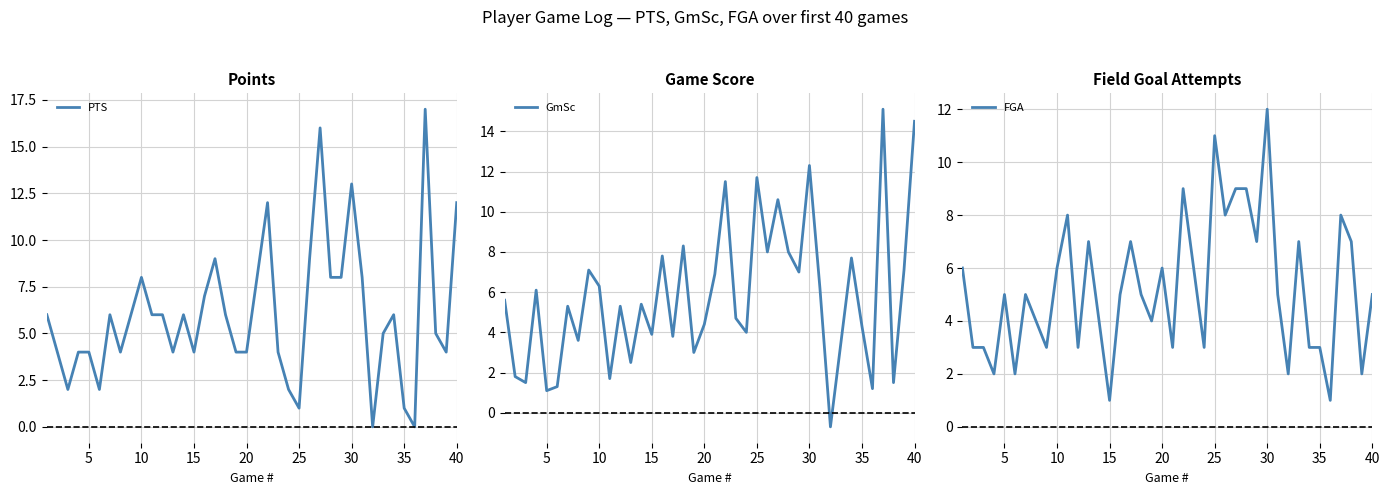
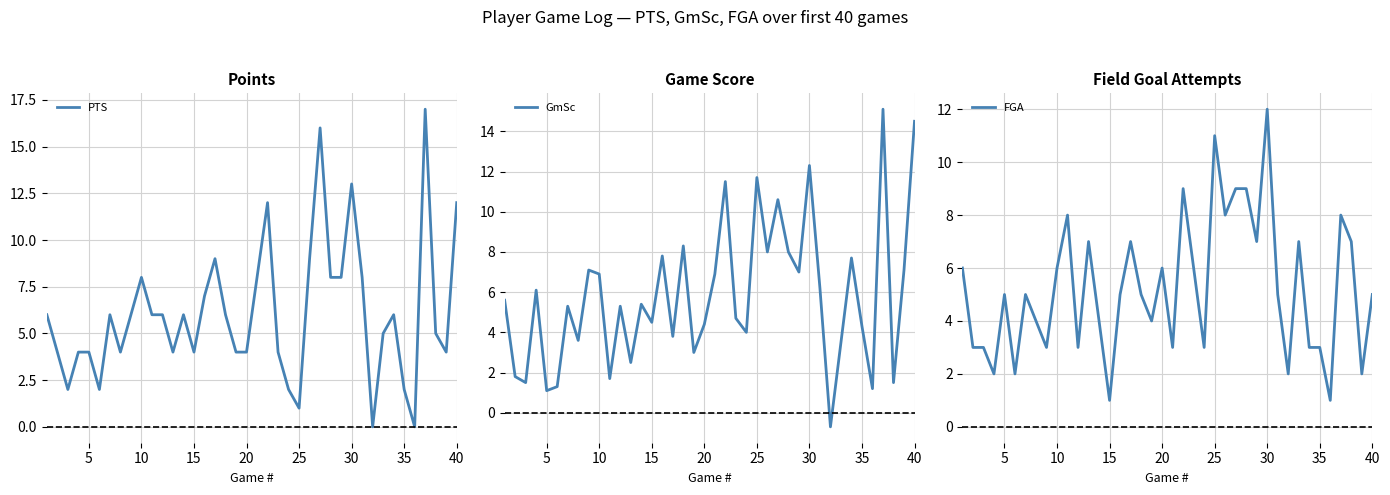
Points, 35: 1 -> 2
Game Score, 10: 6.3 -> 6.9
Game Score, 15: 3.9 -> 4.5
